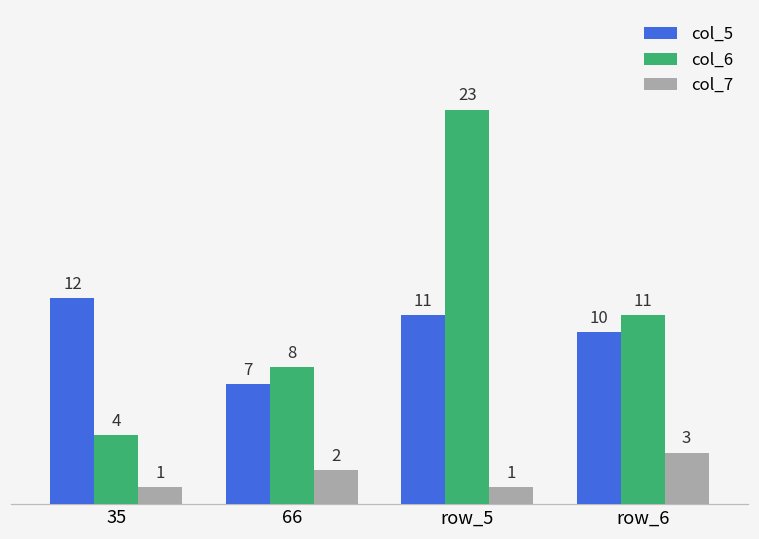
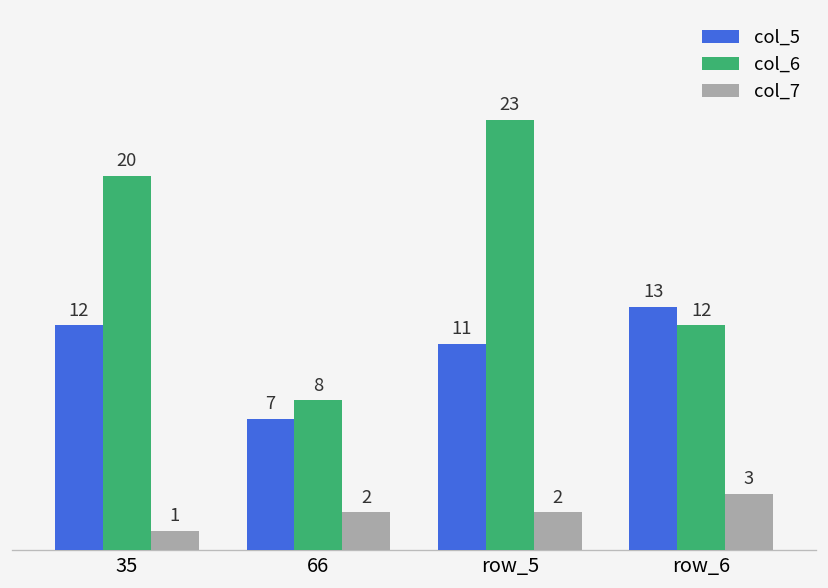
col_6, 35: 4 -> 20
col_7, row_5: 1 -> 2
col_5, row_6: 10 -> 13
col_6, row_6: 11 -> 12
